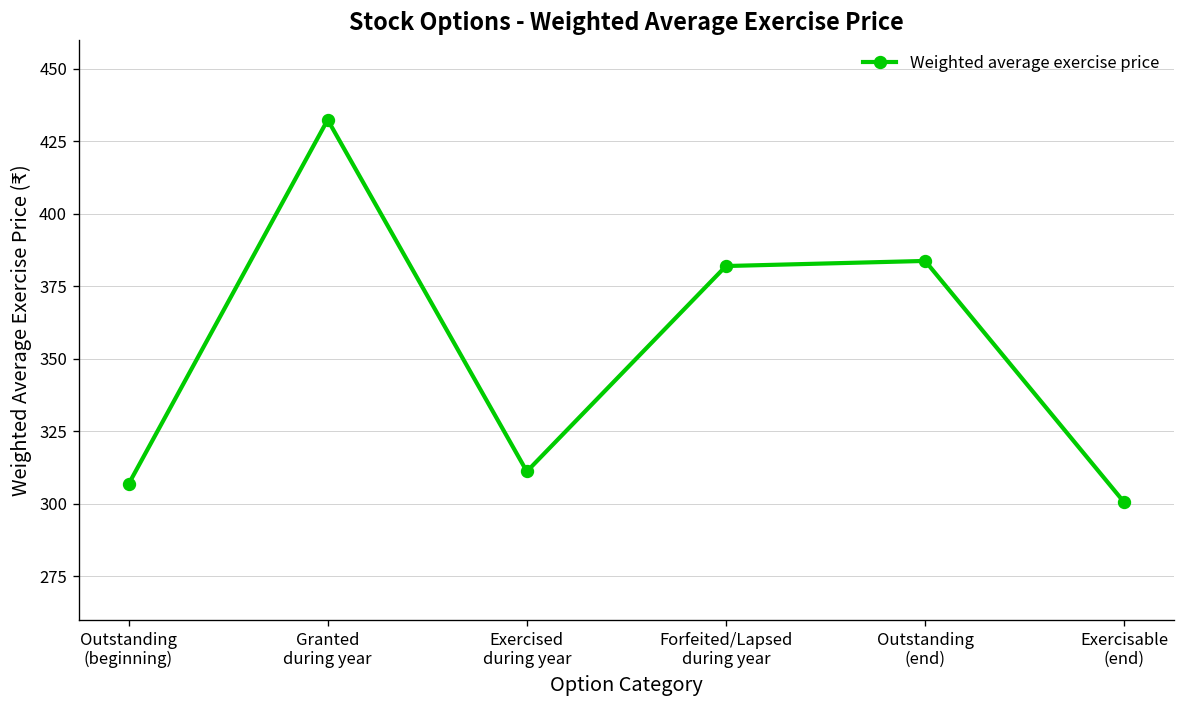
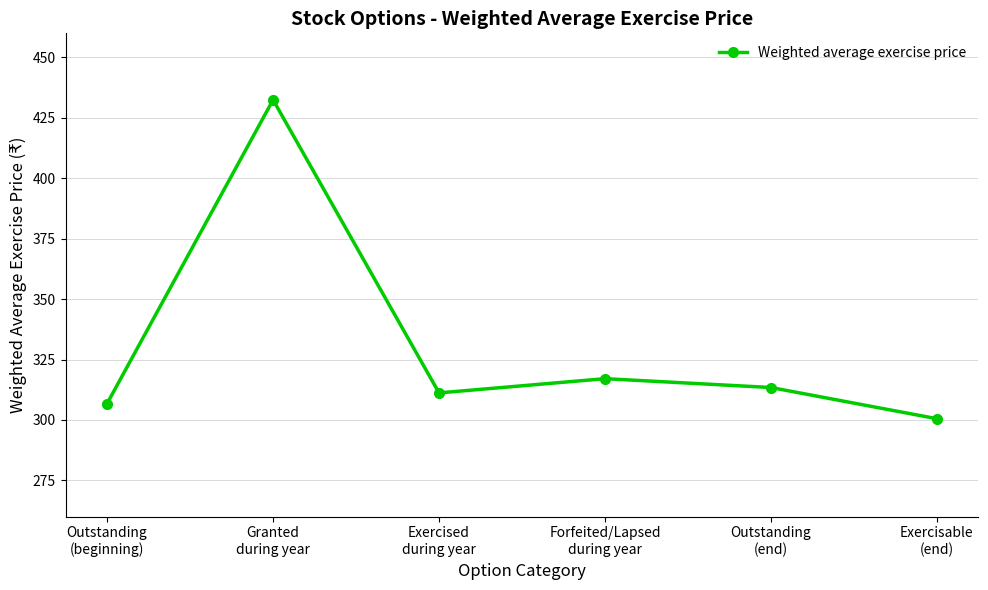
Forfeited/Lapsed during year: 382 -> 317
Outstanding (end): 384 -> 313
